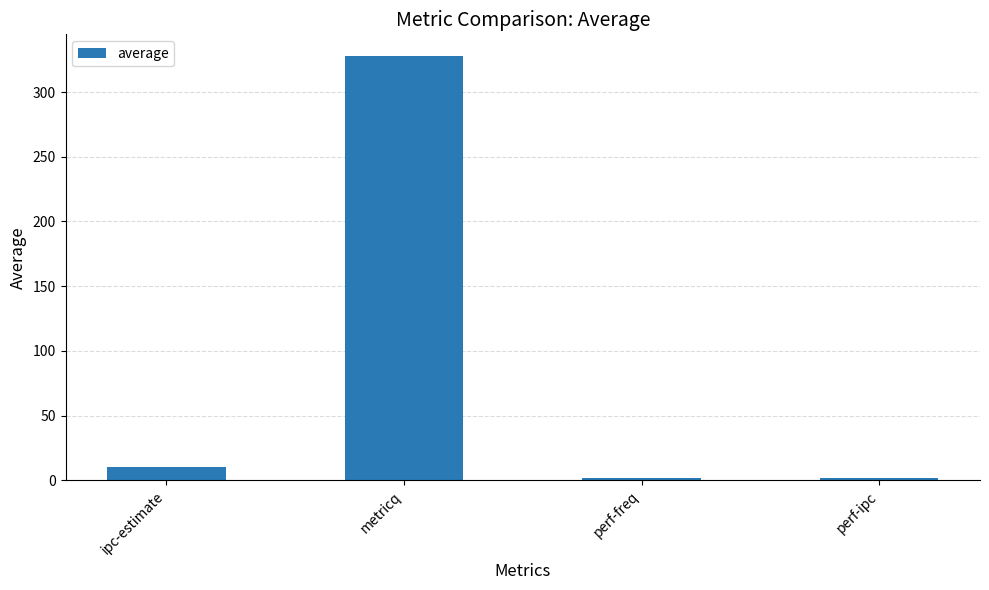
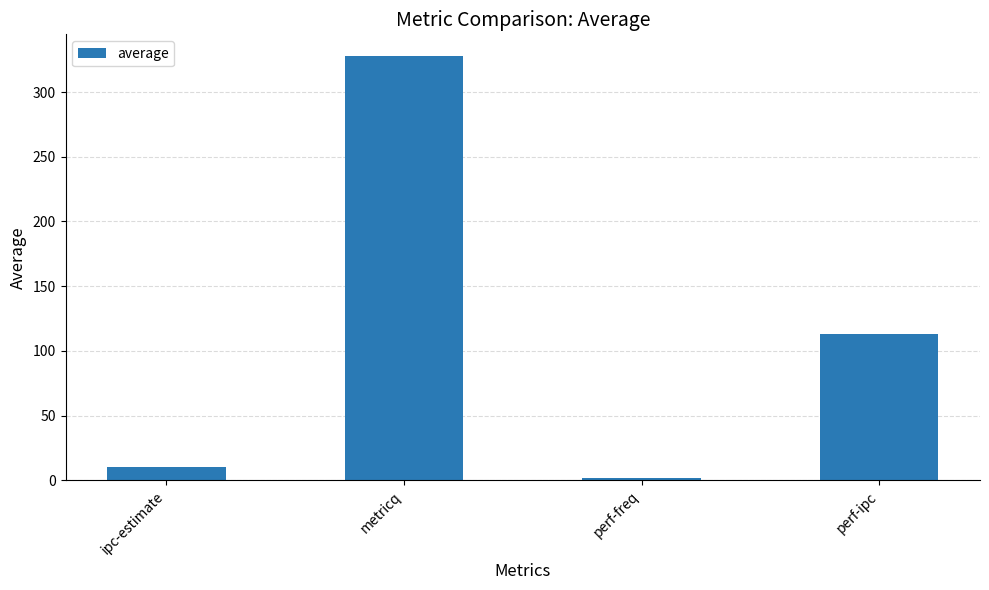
perf-ipc: 2 -> 113
